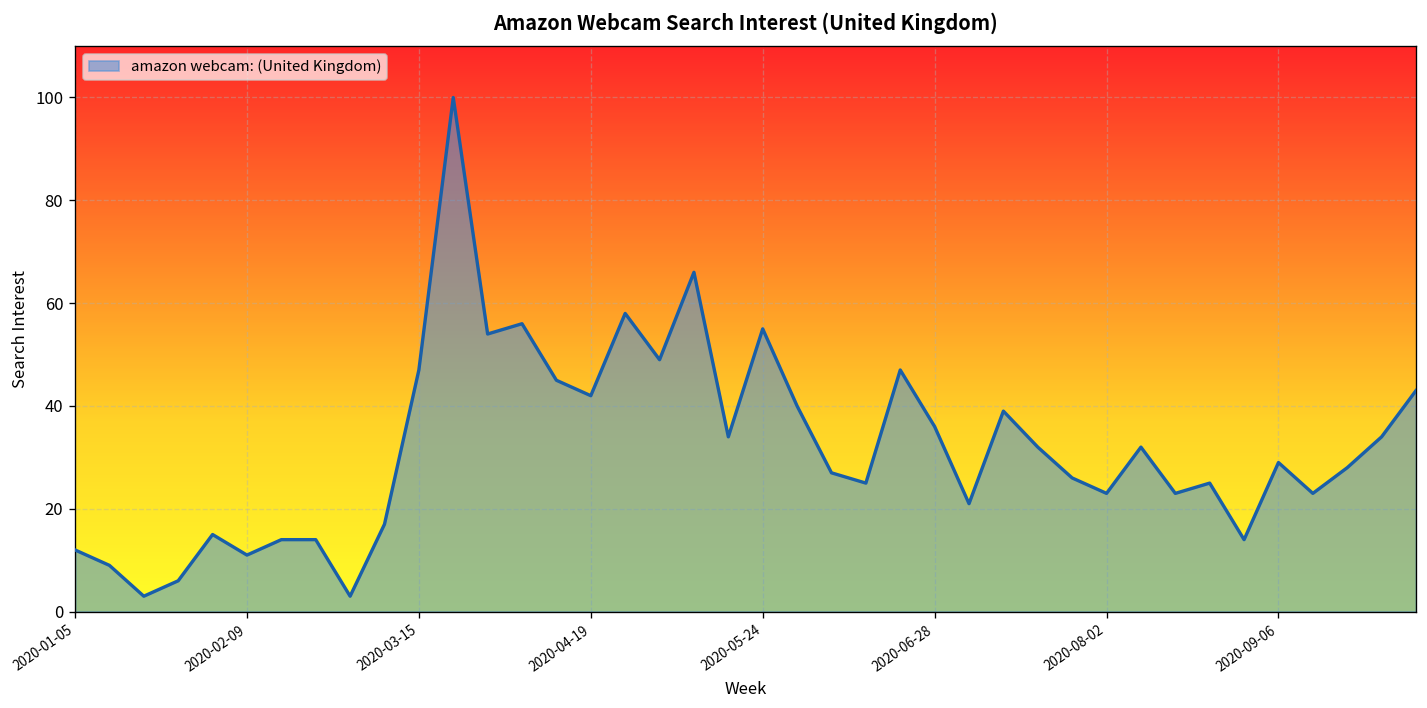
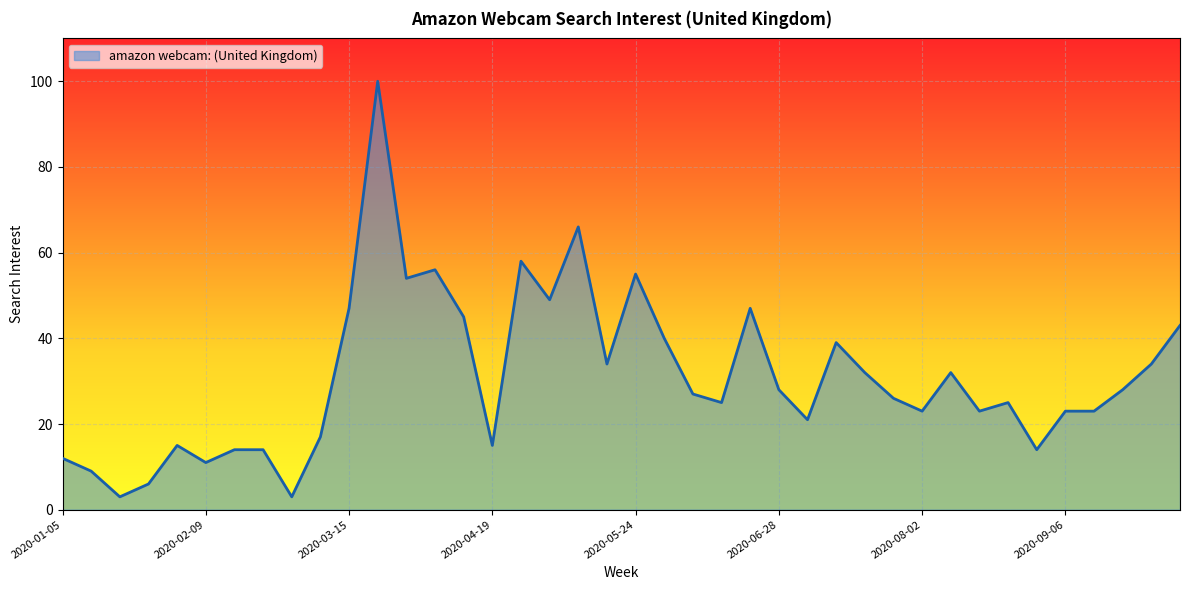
2020-04-19: 42 -> 15
2020-06-28: 36 -> 28
2020-09-06: 29 -> 23
